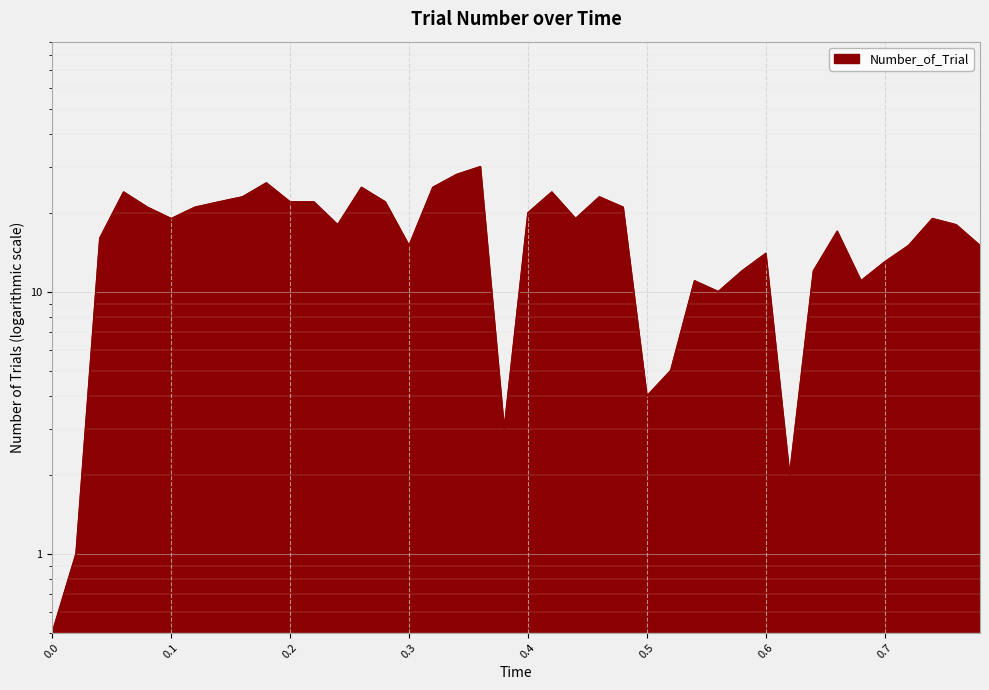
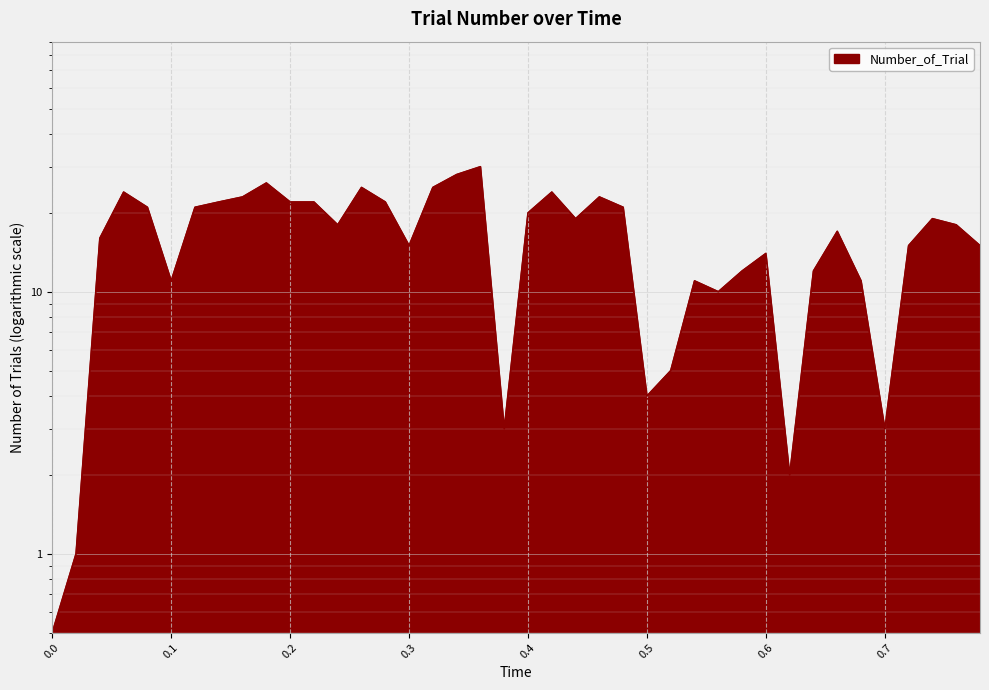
0.1: 19 -> 11
0.7: 13 -> 3
